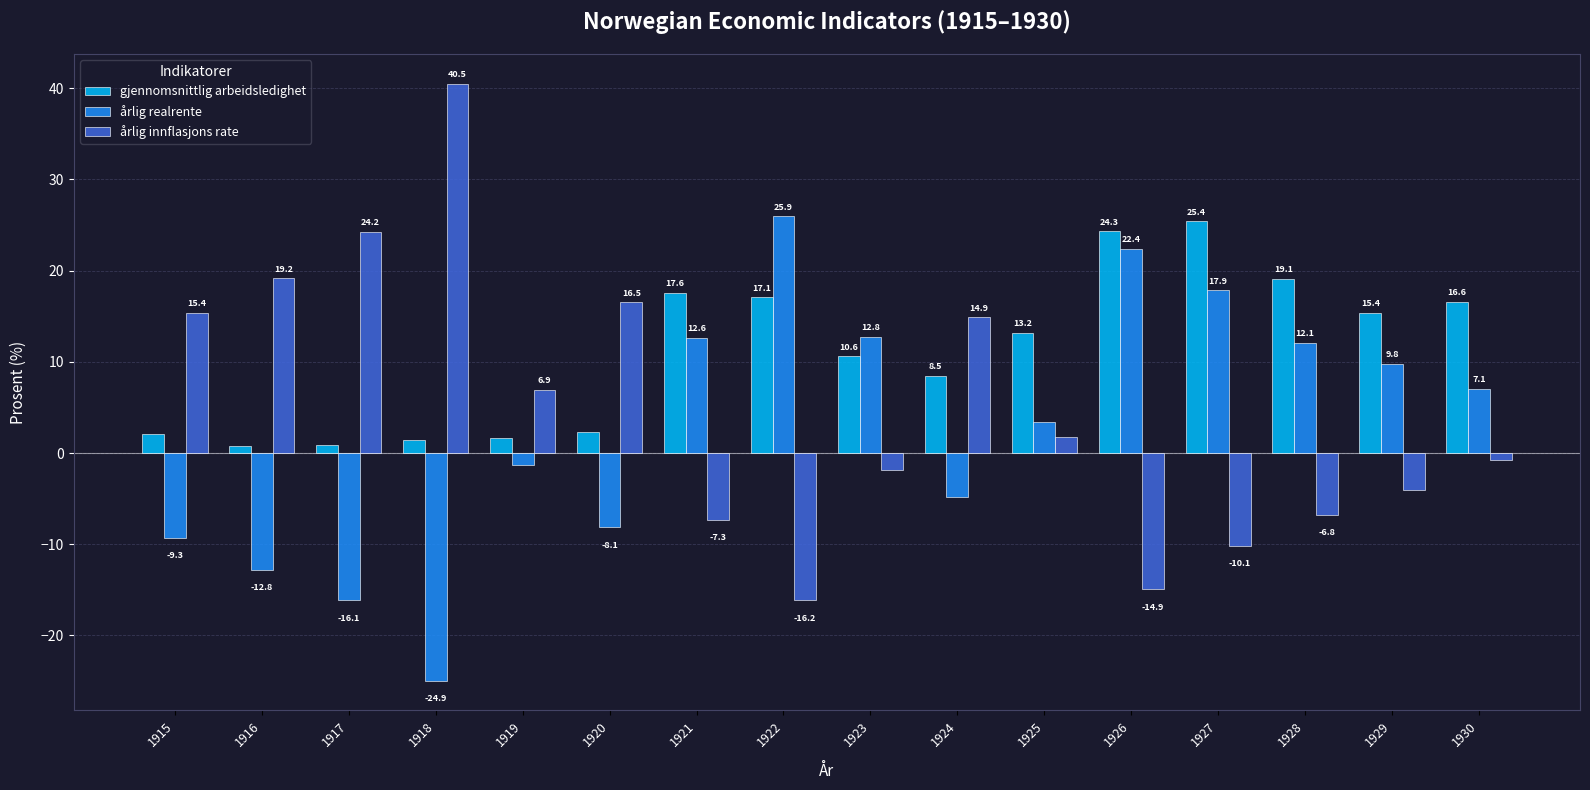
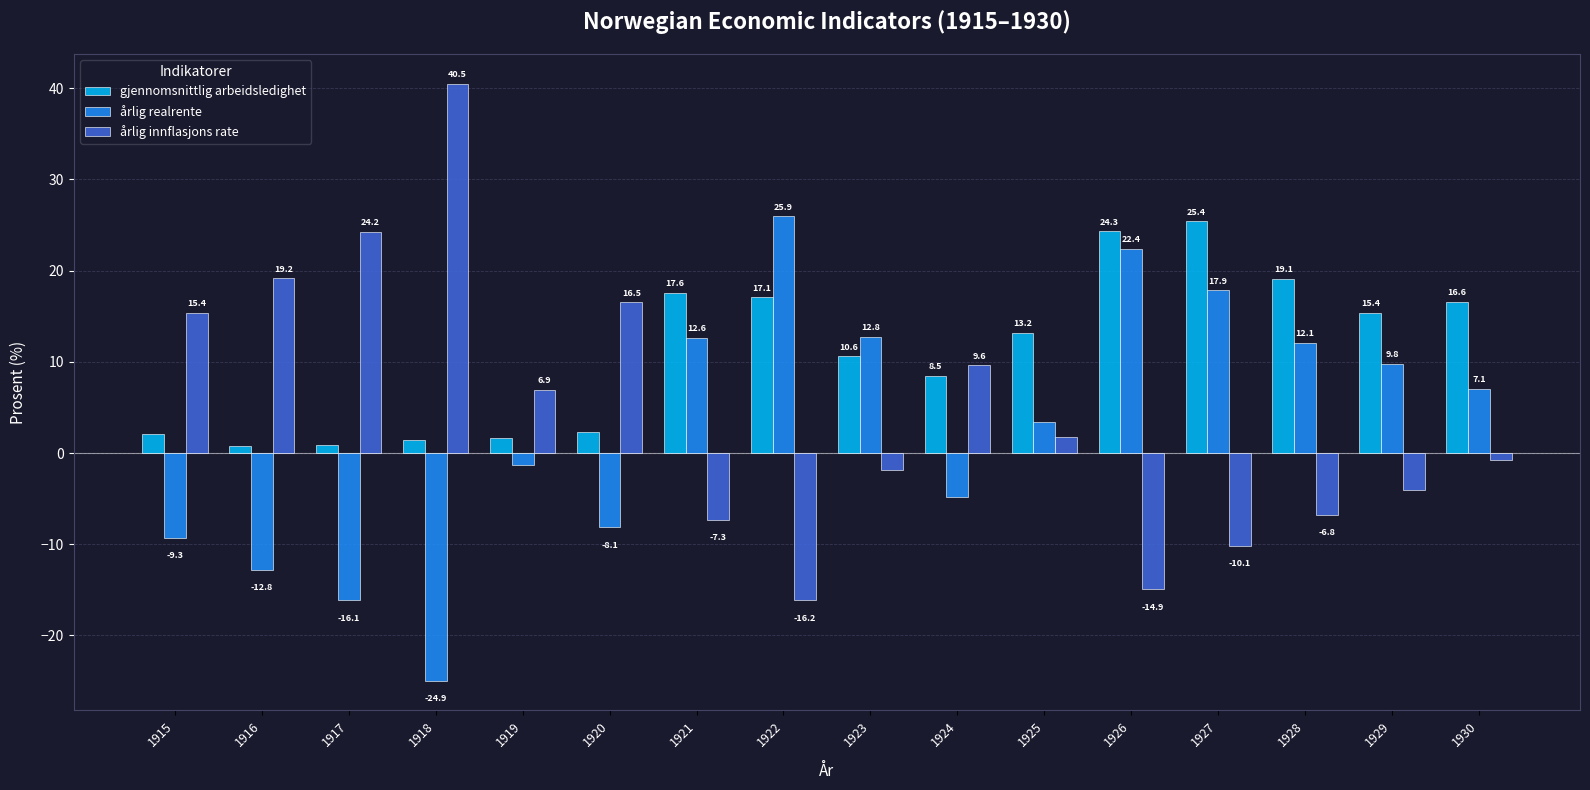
årlig innflasjons rate, 1924: 14.9 -> 9.6
